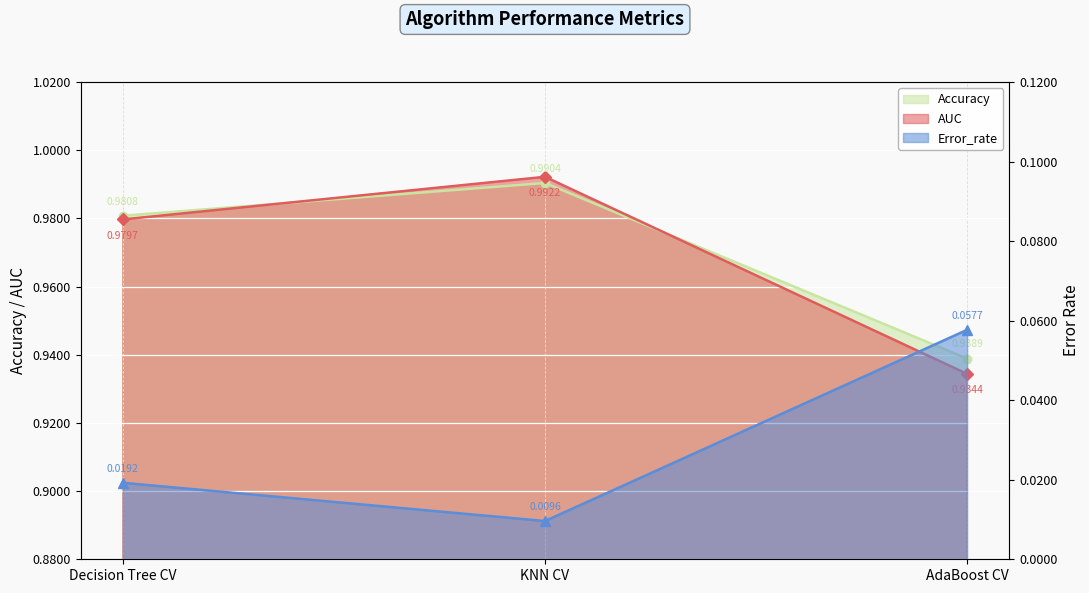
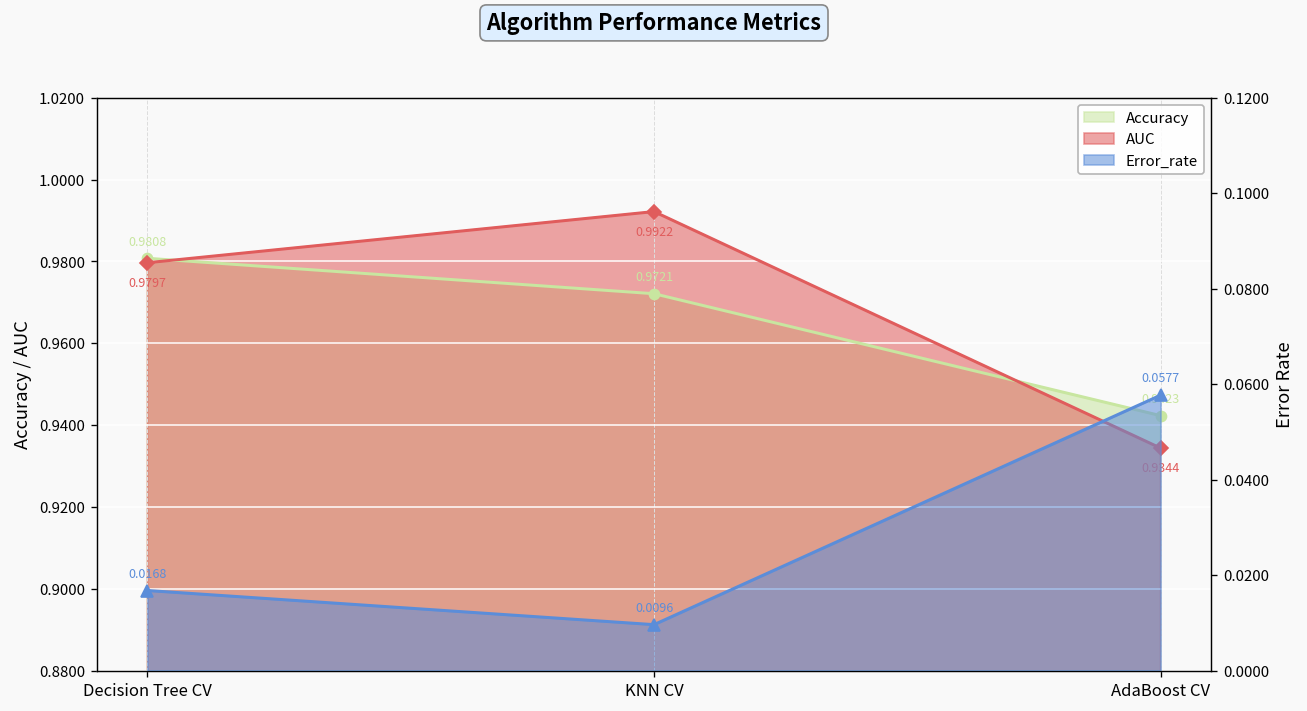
Accuracy, KNN CV: 0.9904 -> 0.9721
Accuracy, AdaBoost CV: 0.9389 -> 0.9423
Error_rate, Decision Tree CV: 0.0192 -> 0.0168
